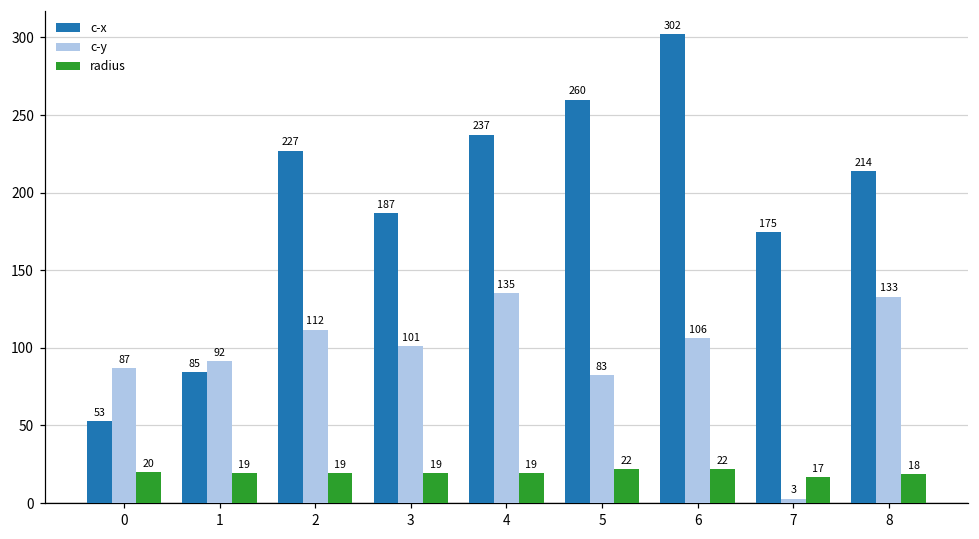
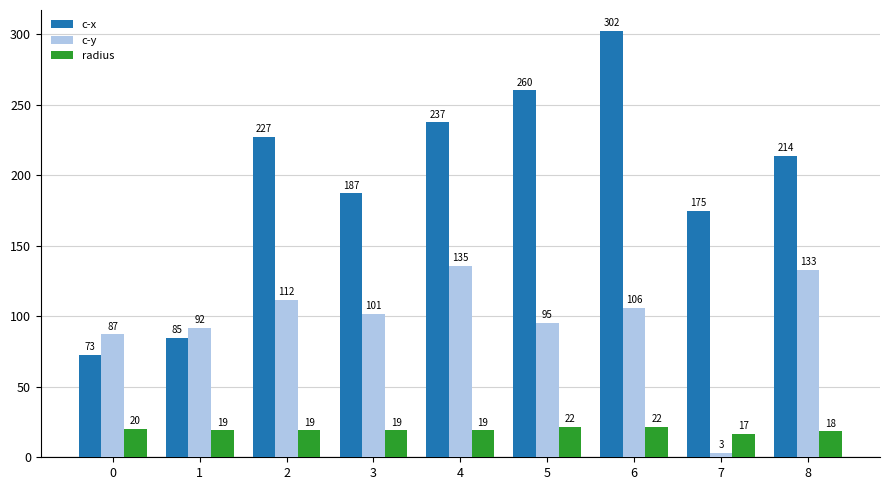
c-x, 0: 53 -> 73
c-y, 5: 83 -> 95
